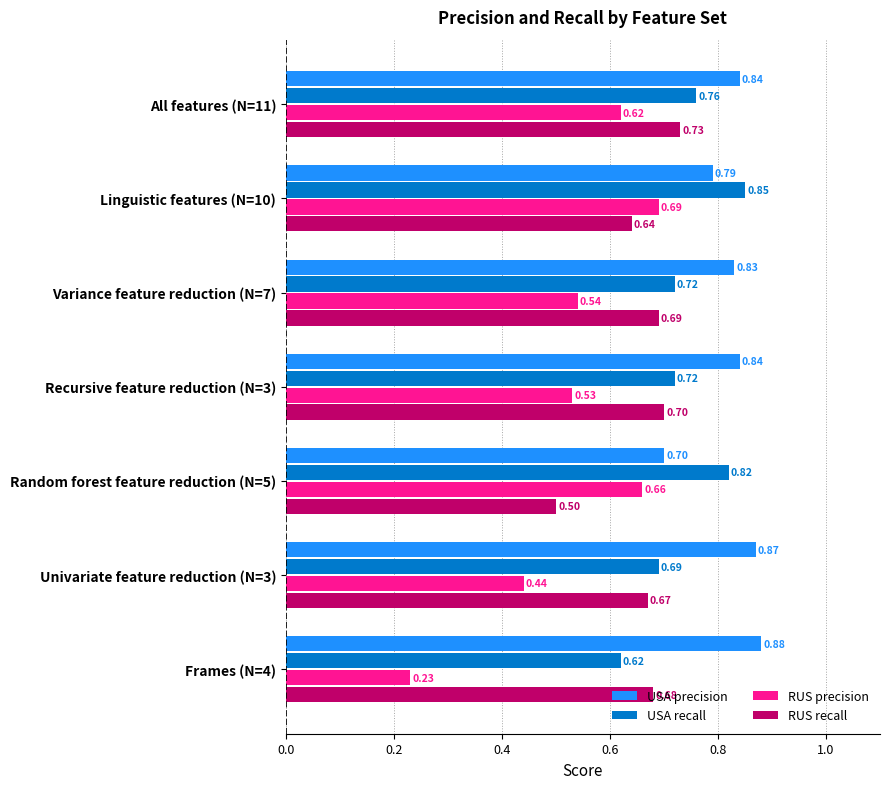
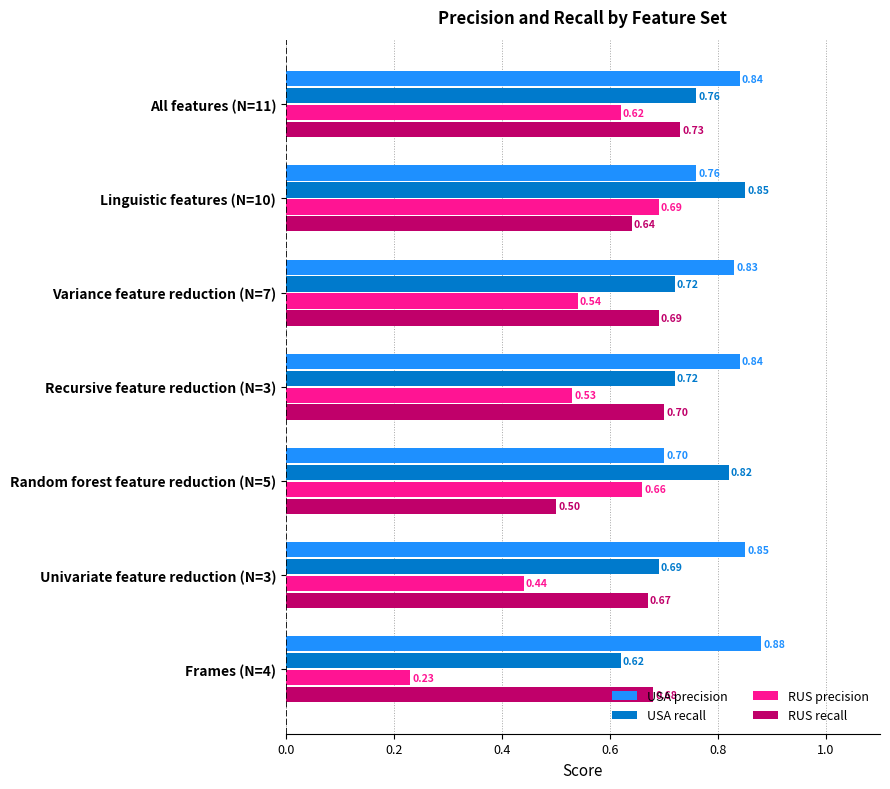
USA precision, Linguistic features (N=10): 0.79 -> 0.76
USA precision, Univariate feature reduction (N=3): 0.87 -> 0.85
